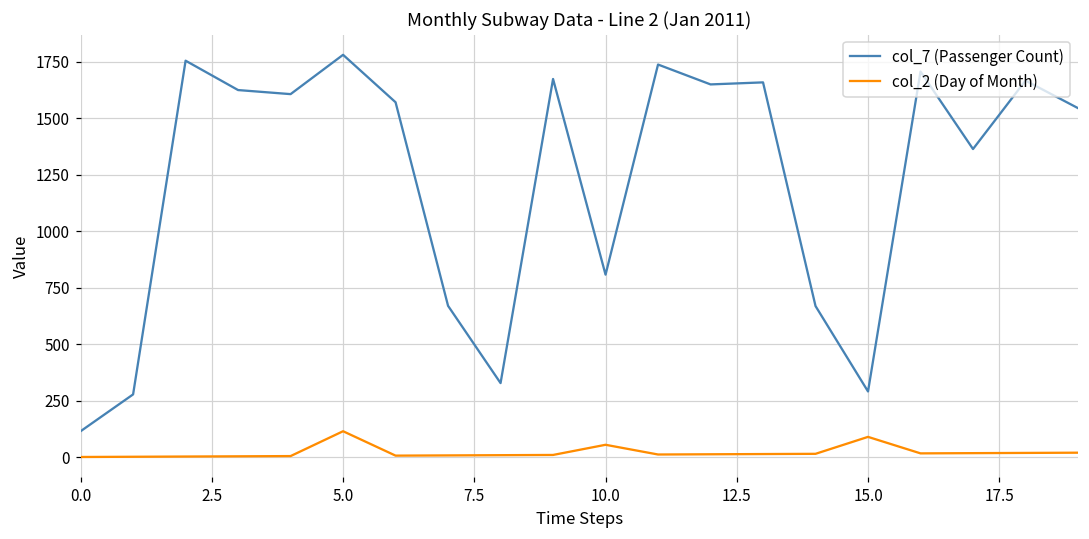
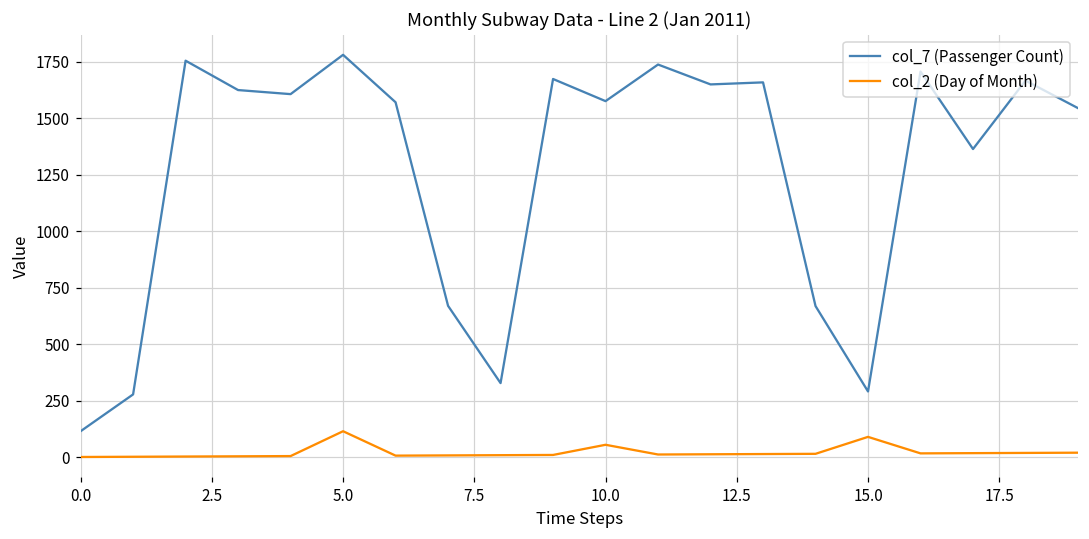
col_7 (Passenger Count), 10.0: 810 -> 1580
